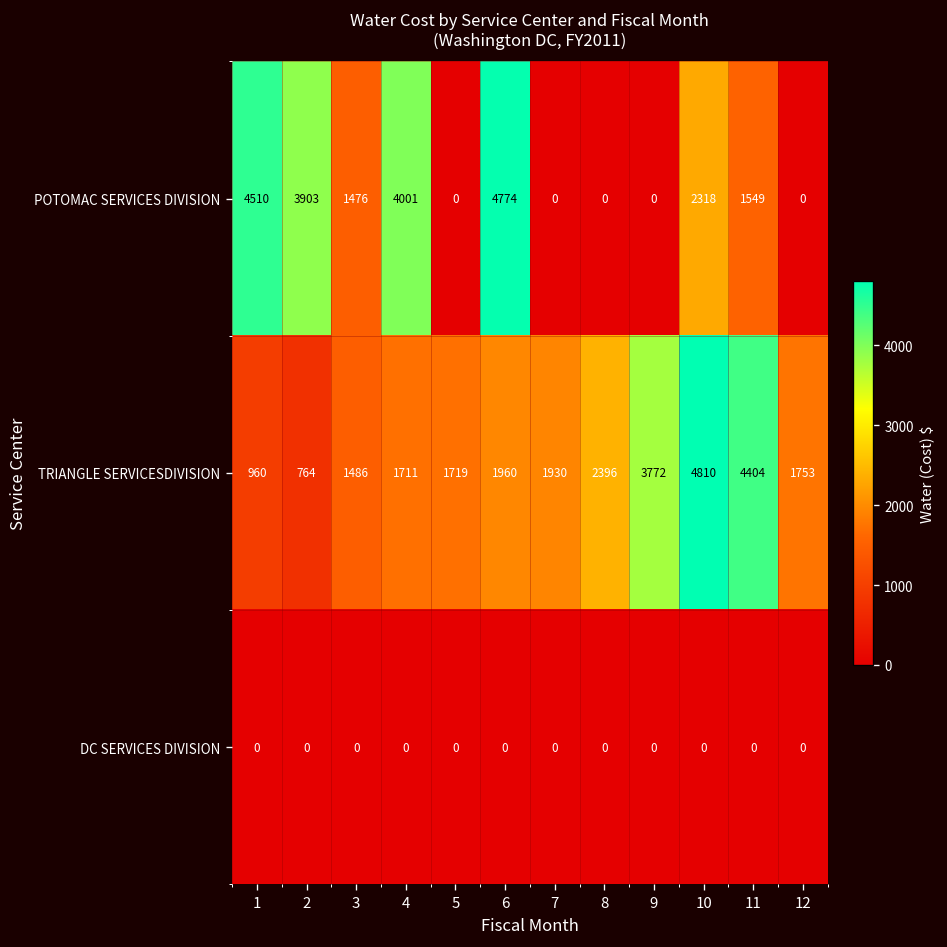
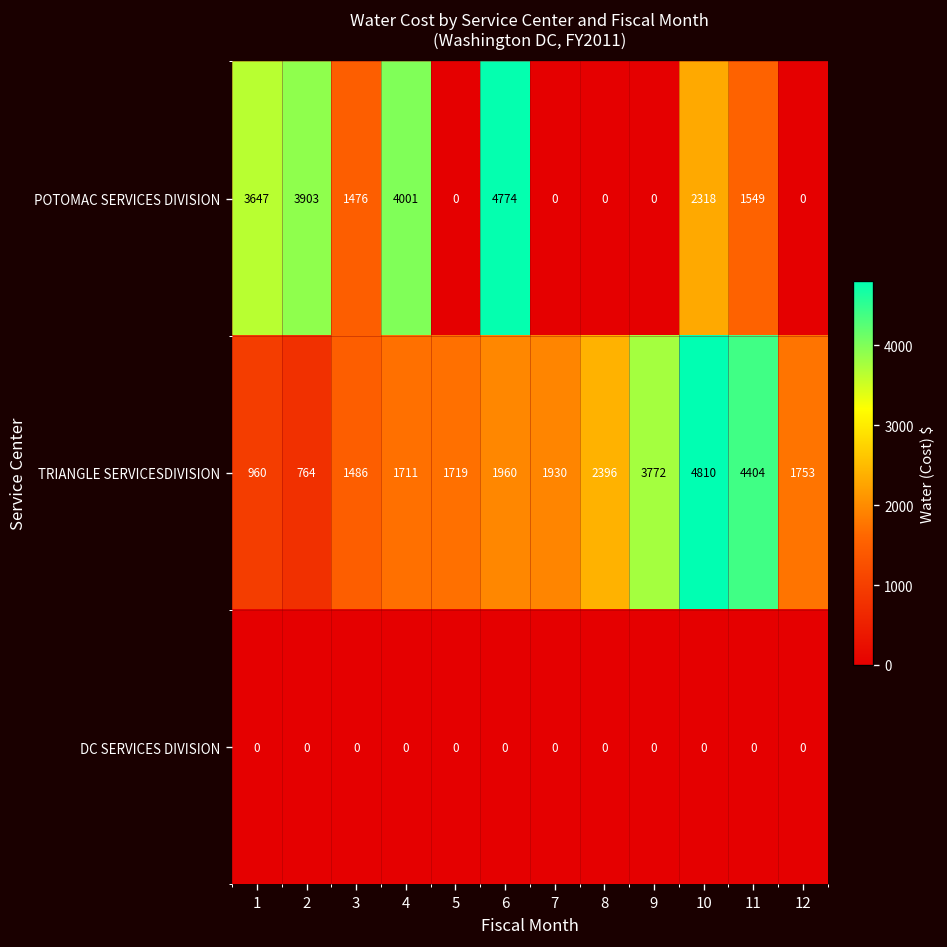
POTOMAC SERVICES DIVISION, 1: 4510 -> 3647
